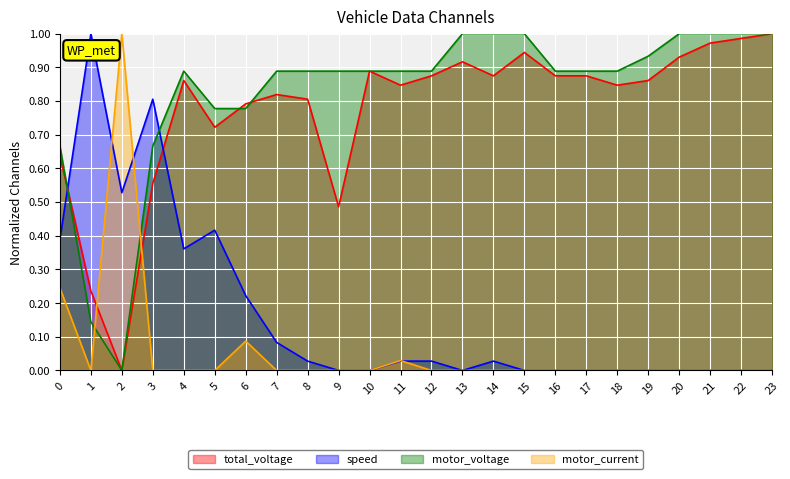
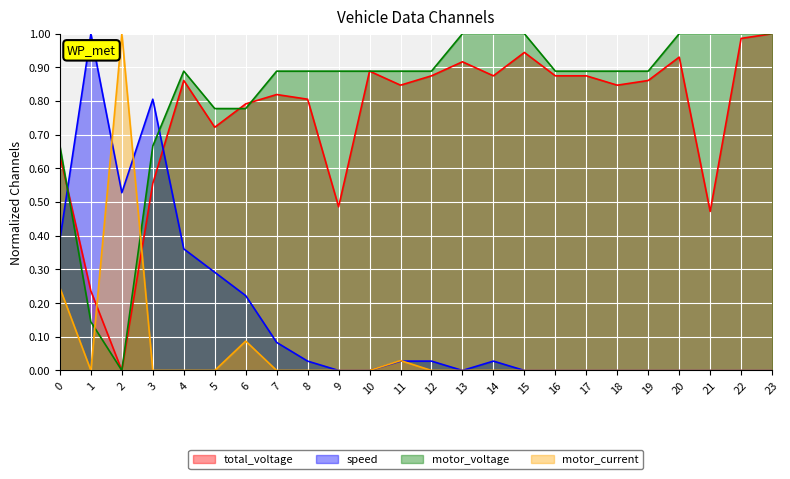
speed, 5: 0.42 -> 0.29
motor_voltage, 19: 0.93 -> 0.89
total_voltage, 21: 0.97 -> 0.47
